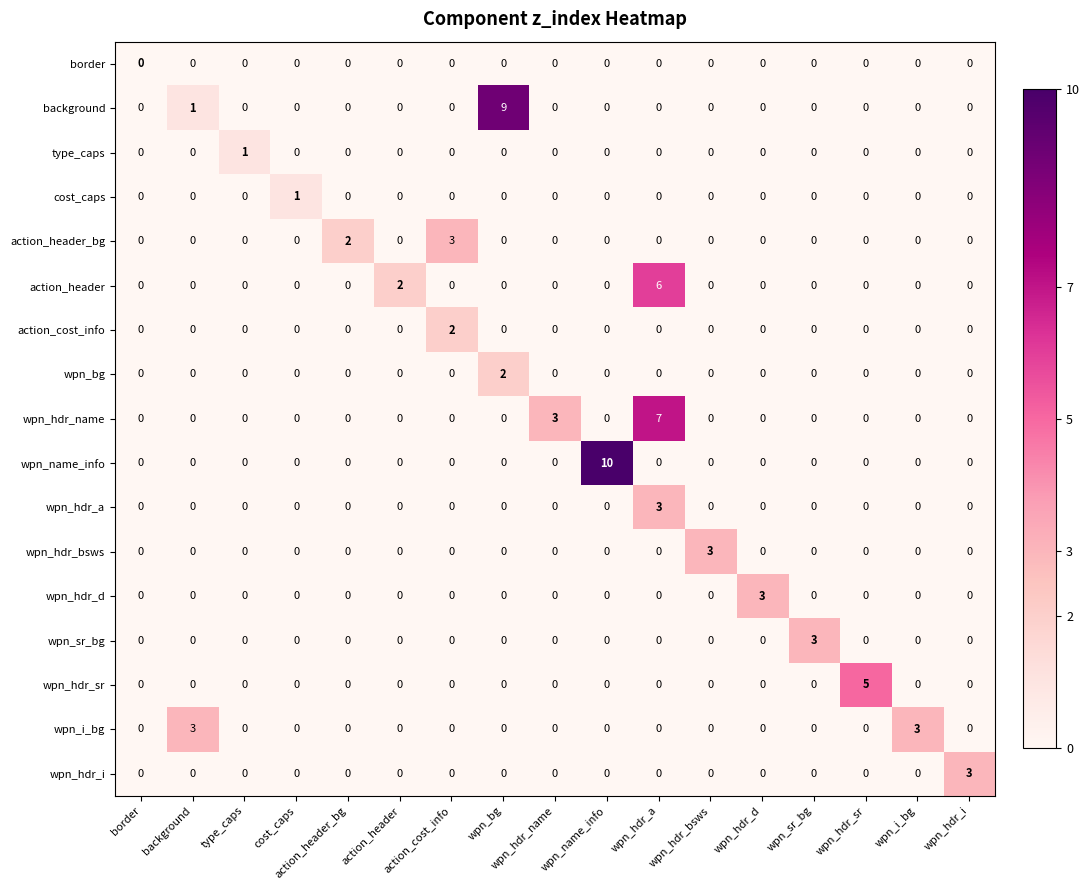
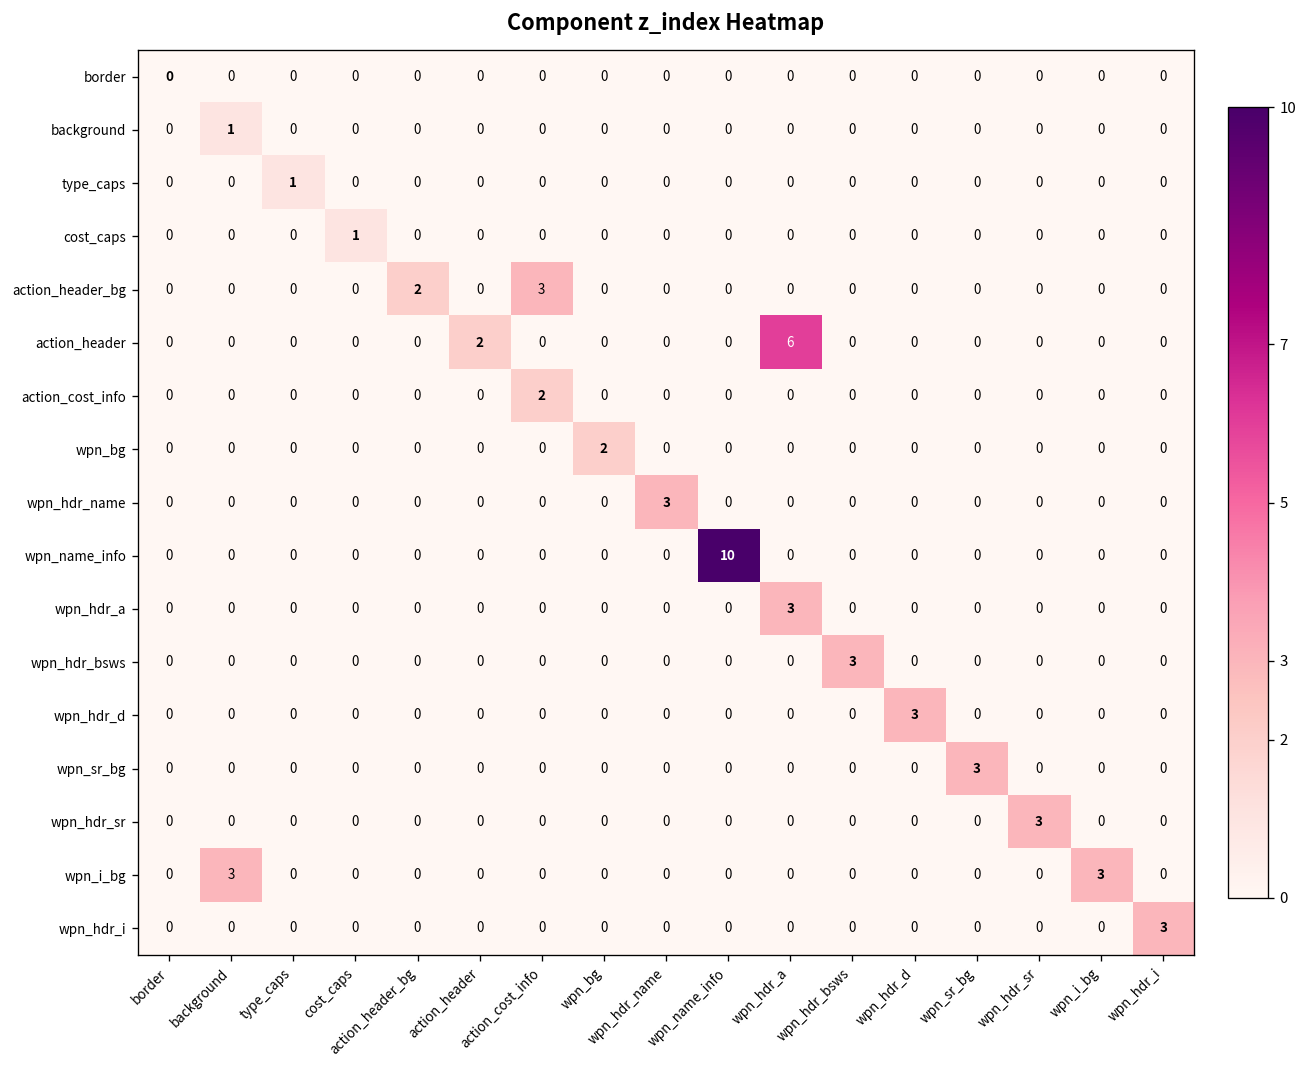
background, wpn_bg: 9 -> 0
wpn_hdr_name, wpn_hdr_a: 7 -> 0
wpn_hdr_sr, wpn_hdr_sr: 5 -> 3
